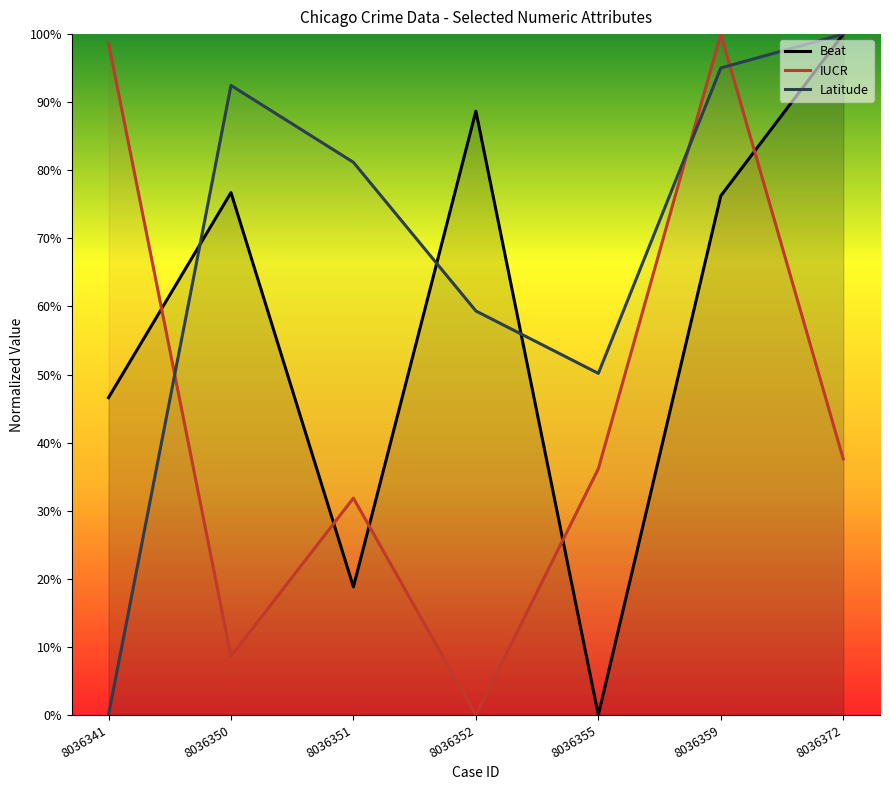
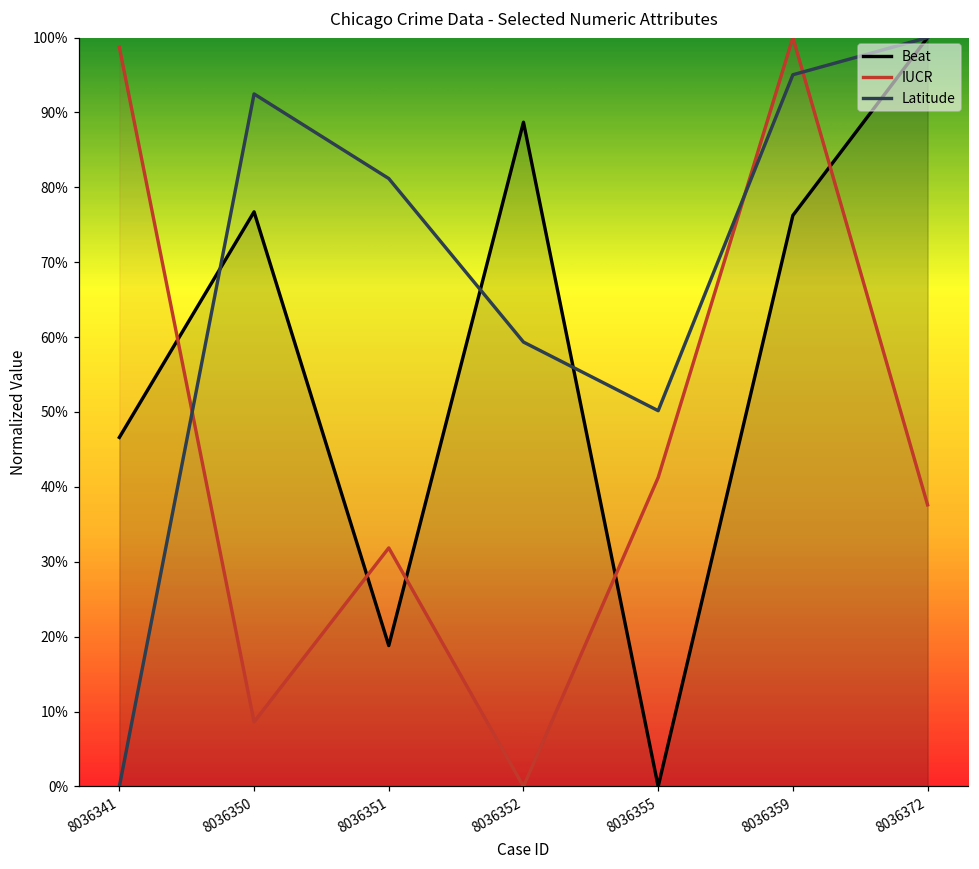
IUCR, 8036355: 36% -> 41%
